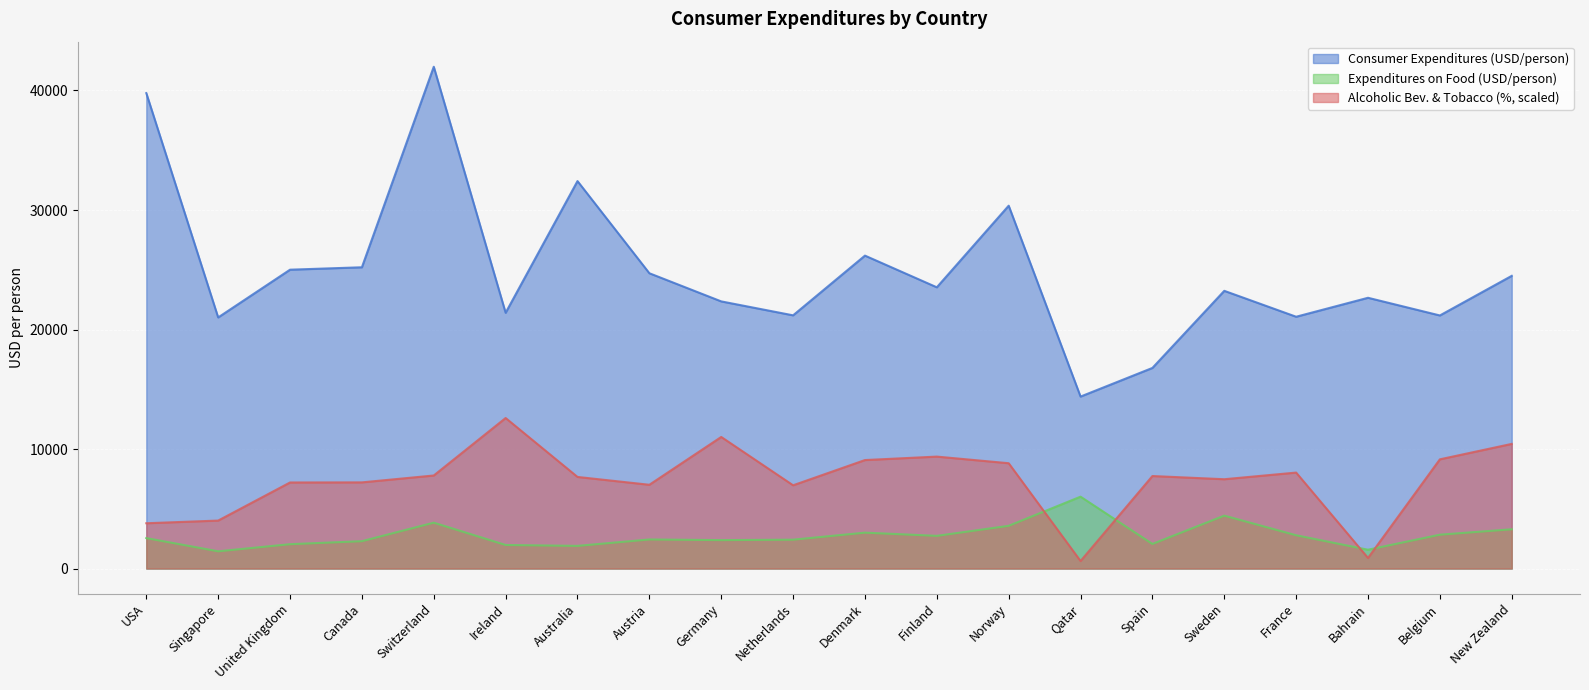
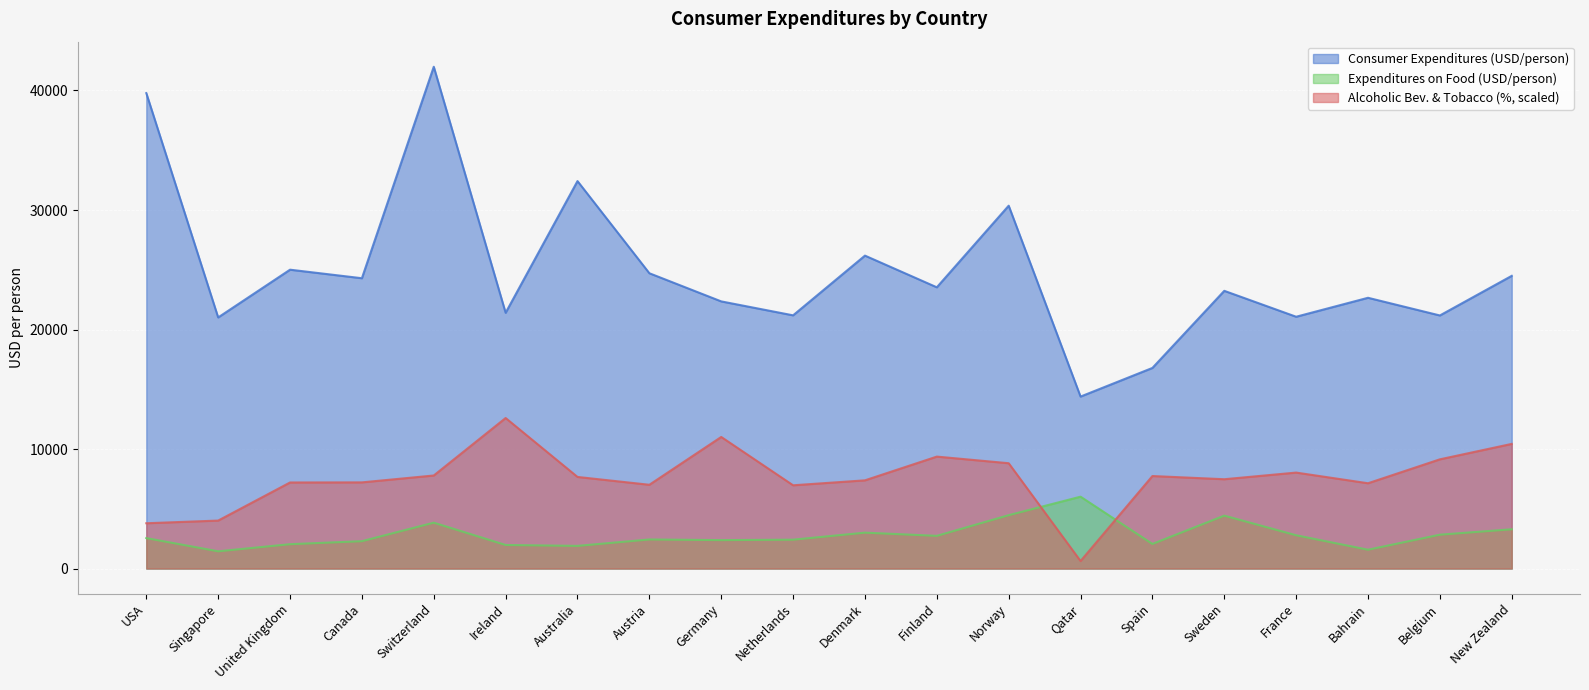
Consumer Expenditures (USD/person), Canada: 25200 -> 24300
Alcoholic Bev. & Tobacco (%, scaled), Denmark: 9100 -> 7400
Expenditures on Food (USD/person), Norway: 3600 -> 4500
Alcoholic Bev. & Tobacco (%, scaled), Bahrain: 900 -> 7100
